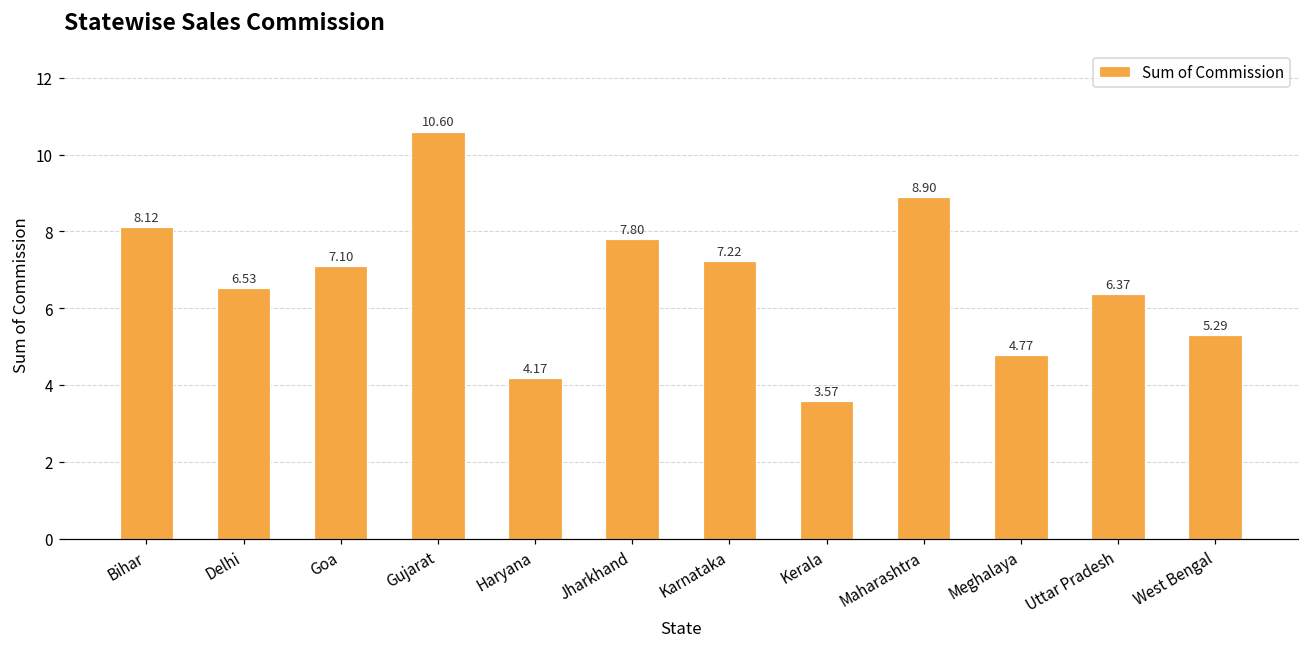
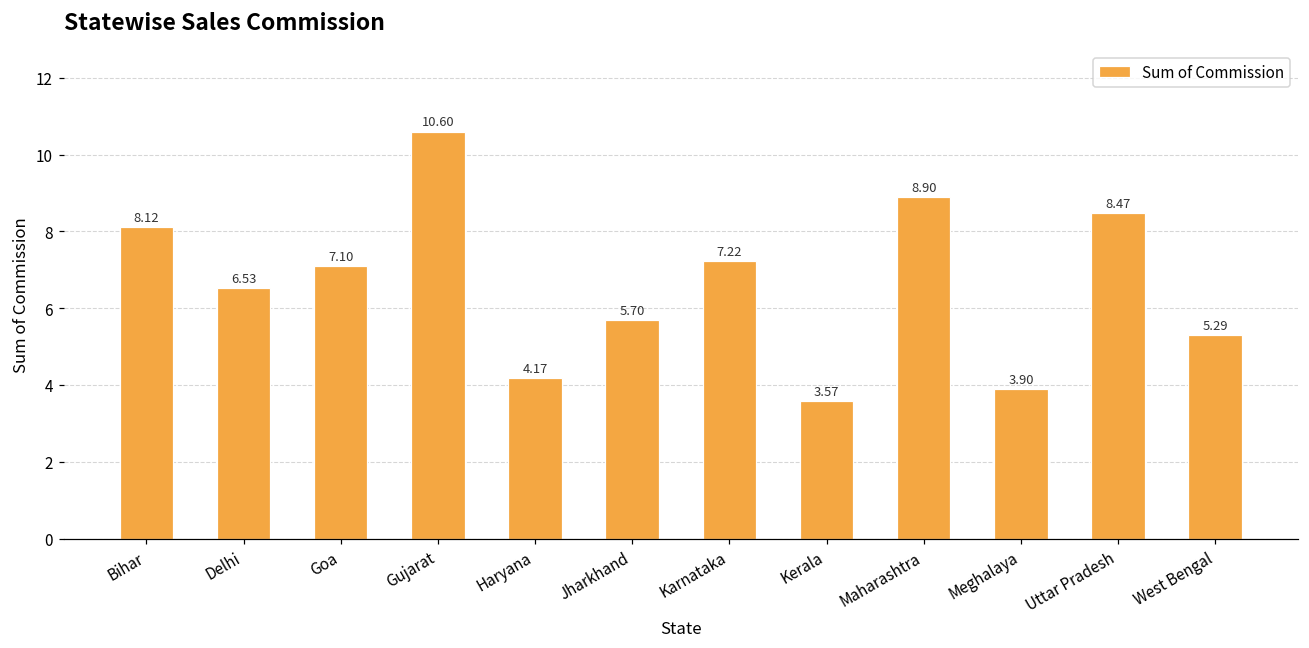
Jharkhand: 7.80 -> 5.70
Meghalaya: 4.77 -> 3.90
Uttar Pradesh: 6.37 -> 8.47
